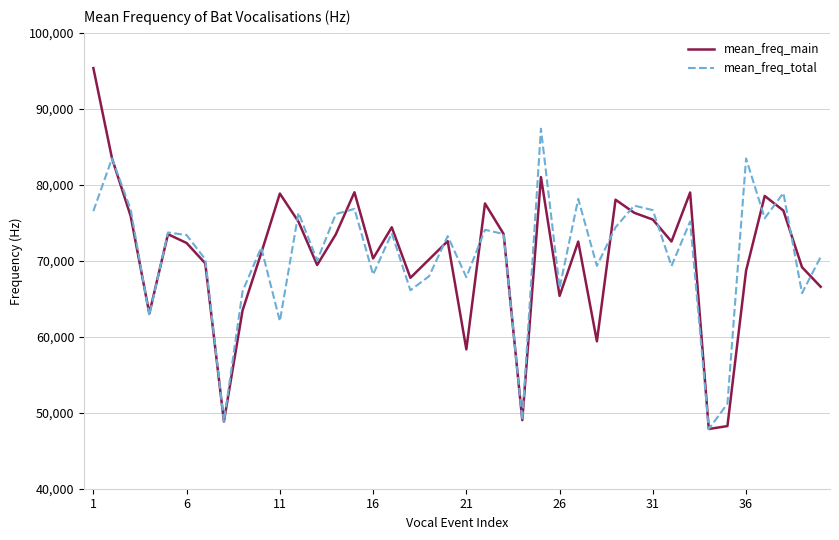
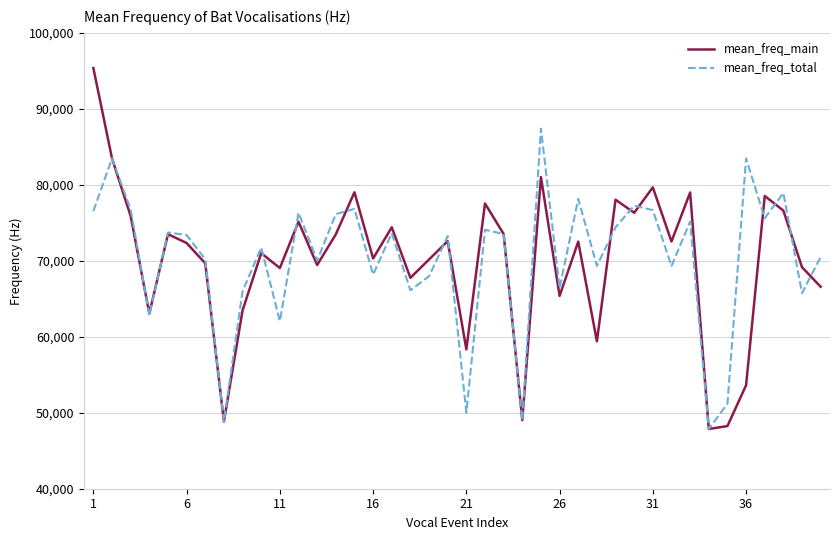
mean_freq_main, 11: 79,000 -> 69,000
mean_freq_total, 21: 68,000 -> 50,000
mean_freq_main, 31: 75,000 -> 80,000
mean_freq_main, 36: 69,000 -> 54,000
